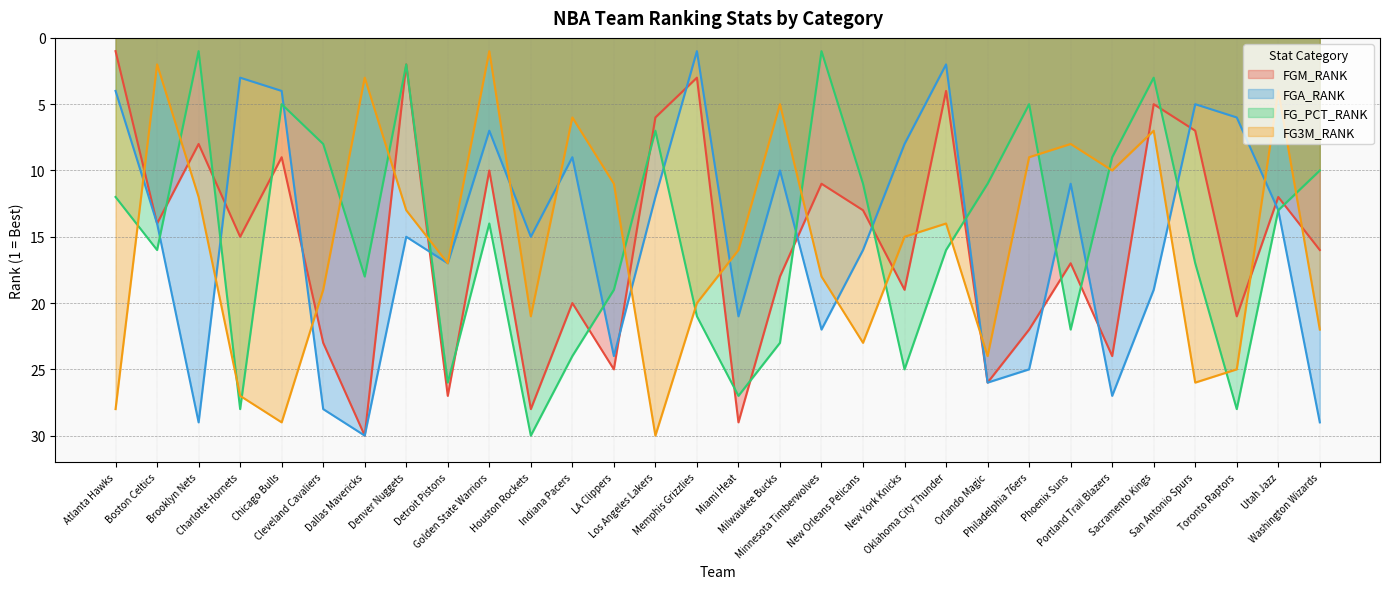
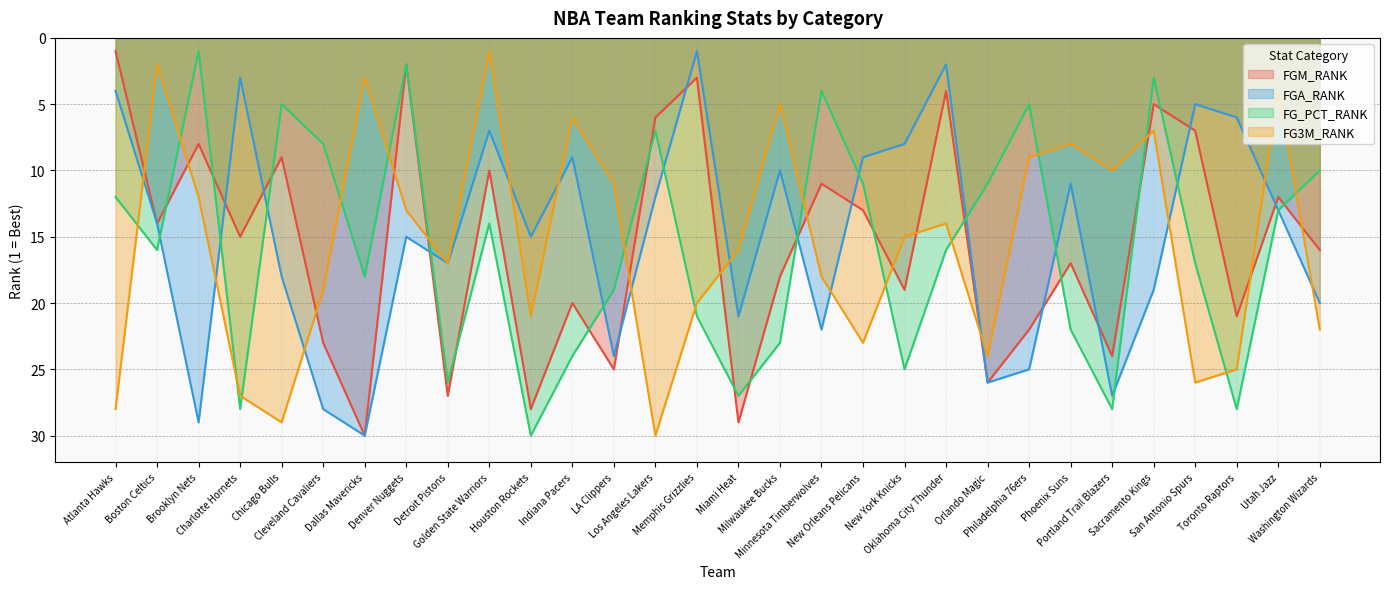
FGA_RANK, Chicago Bulls: 4 -> 18
FG_PCT_RANK, Minnesota Timberwolves: 1 -> 4
FGA_RANK, New Orleans Pelicans: 16 -> 9
FG_PCT_RANK, Portland Trail Blazers: 9 -> 28
FGA_RANK, Washington Wizards: 29 -> 20
